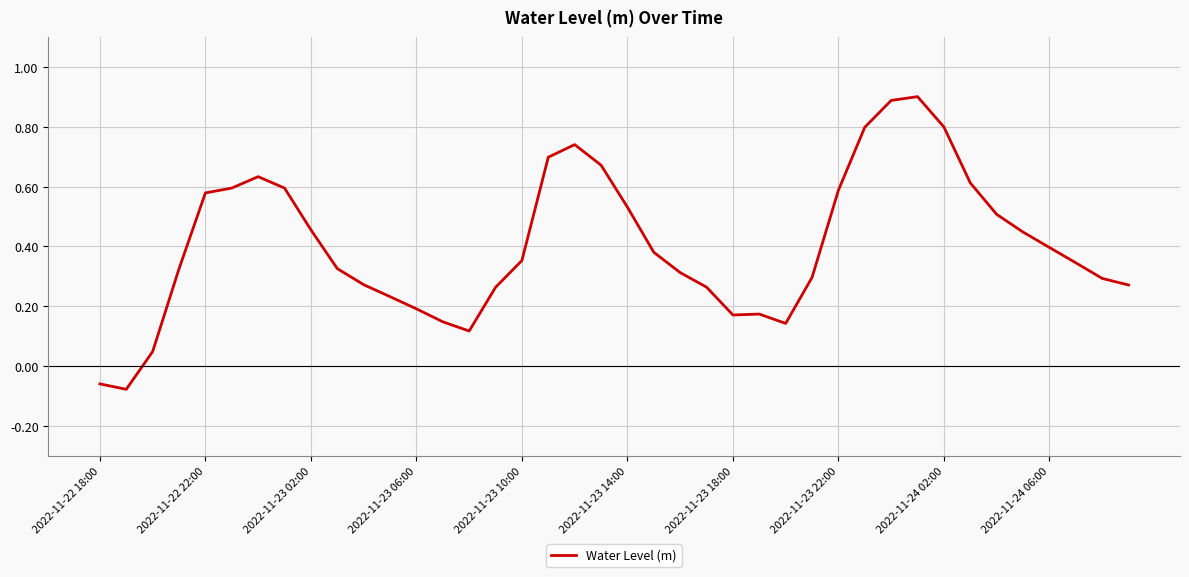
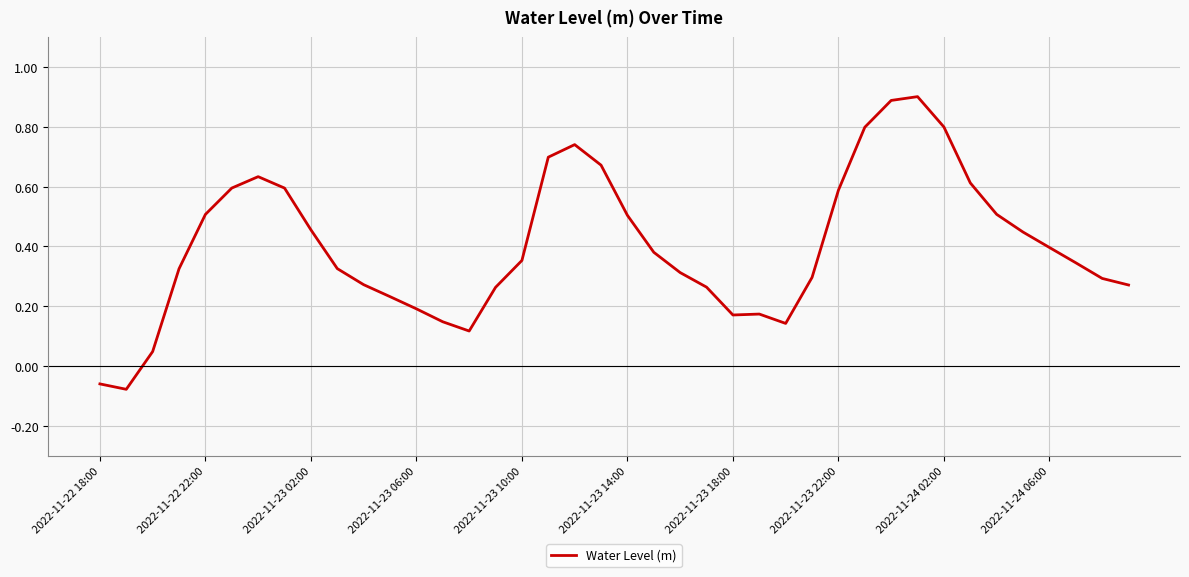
2022-11-22 22:00: 0.58 -> 0.51
2022-11-23 14:00: 0.53 -> 0.50
